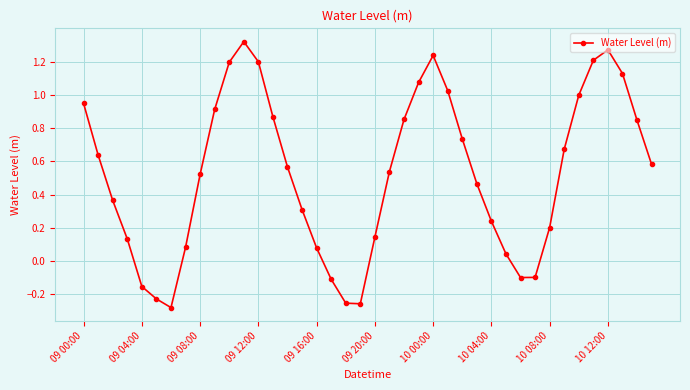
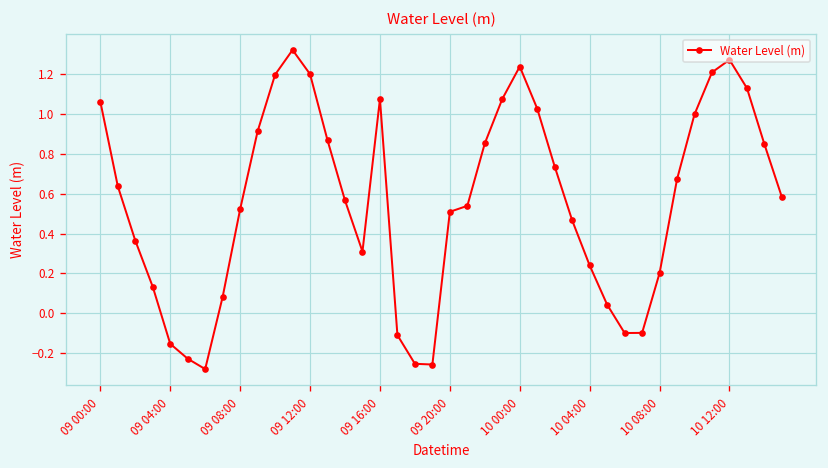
09 00:00: 0.95 -> 1.06
09 16:00: 0.08 -> 1.07
09 20:00: 0.14 -> 0.51
